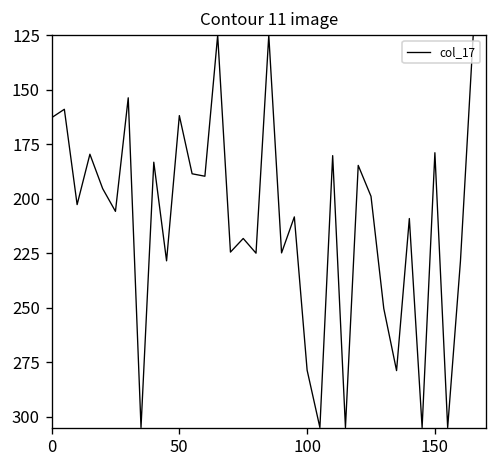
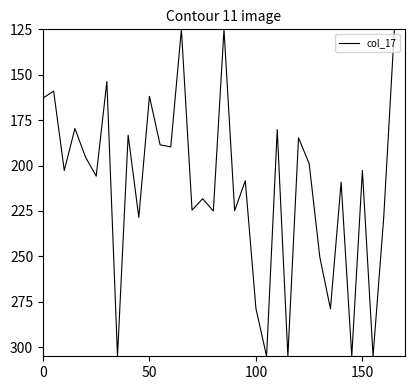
150: 179 -> 203
